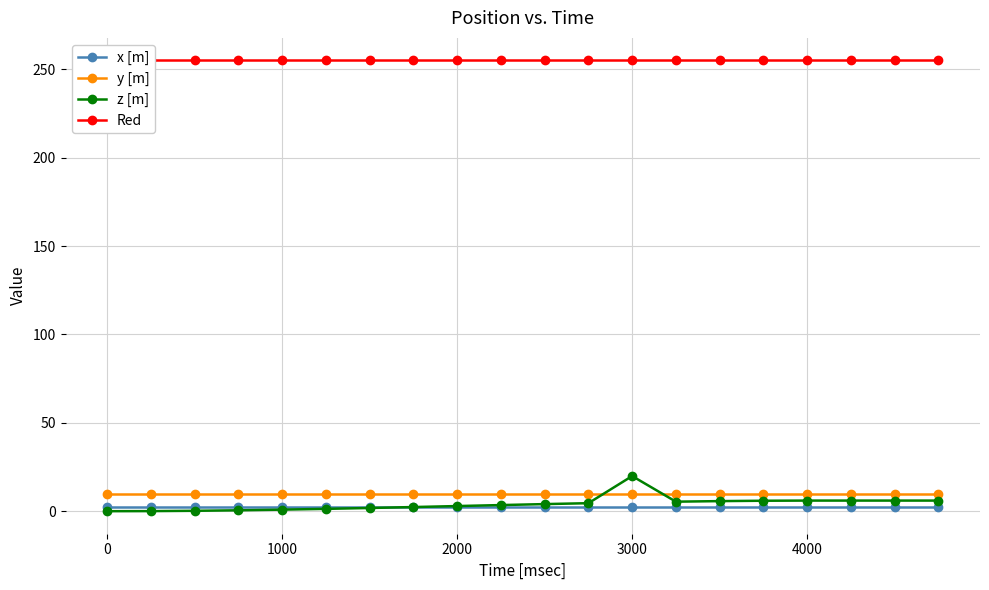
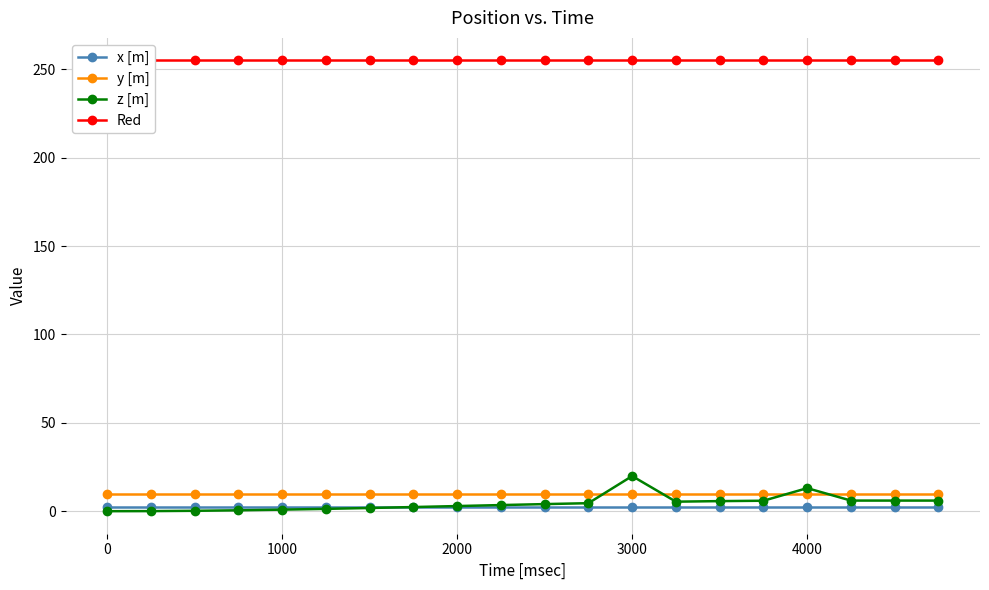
z [m], 4000: 6 -> 13
